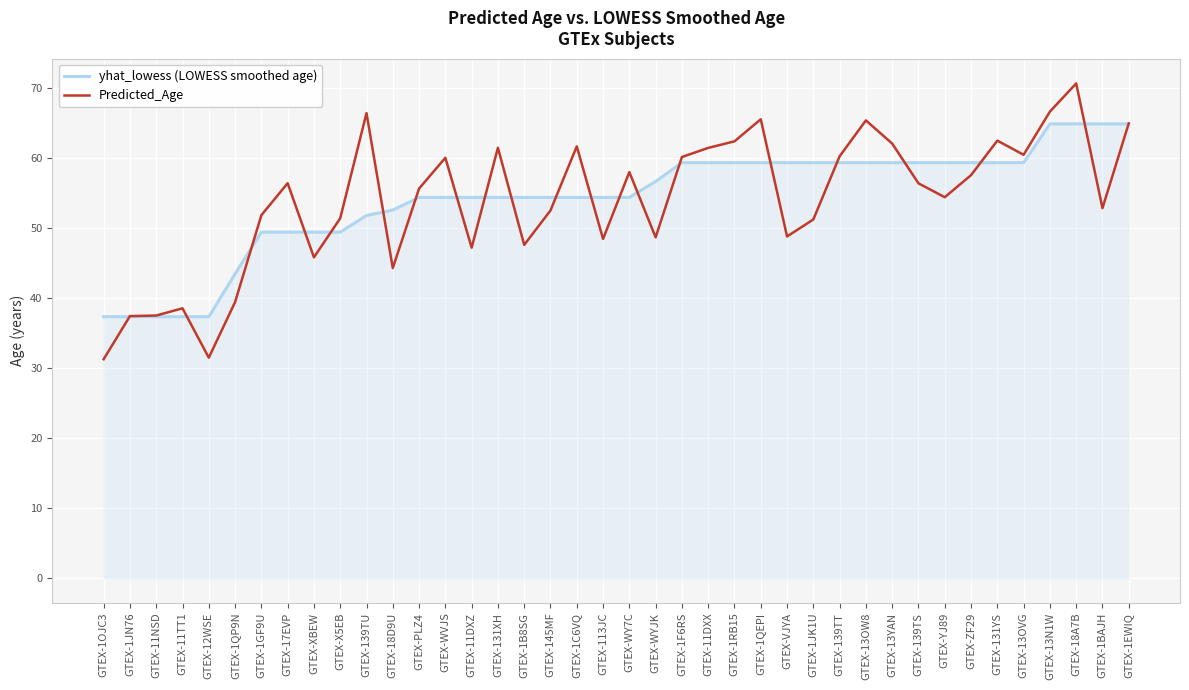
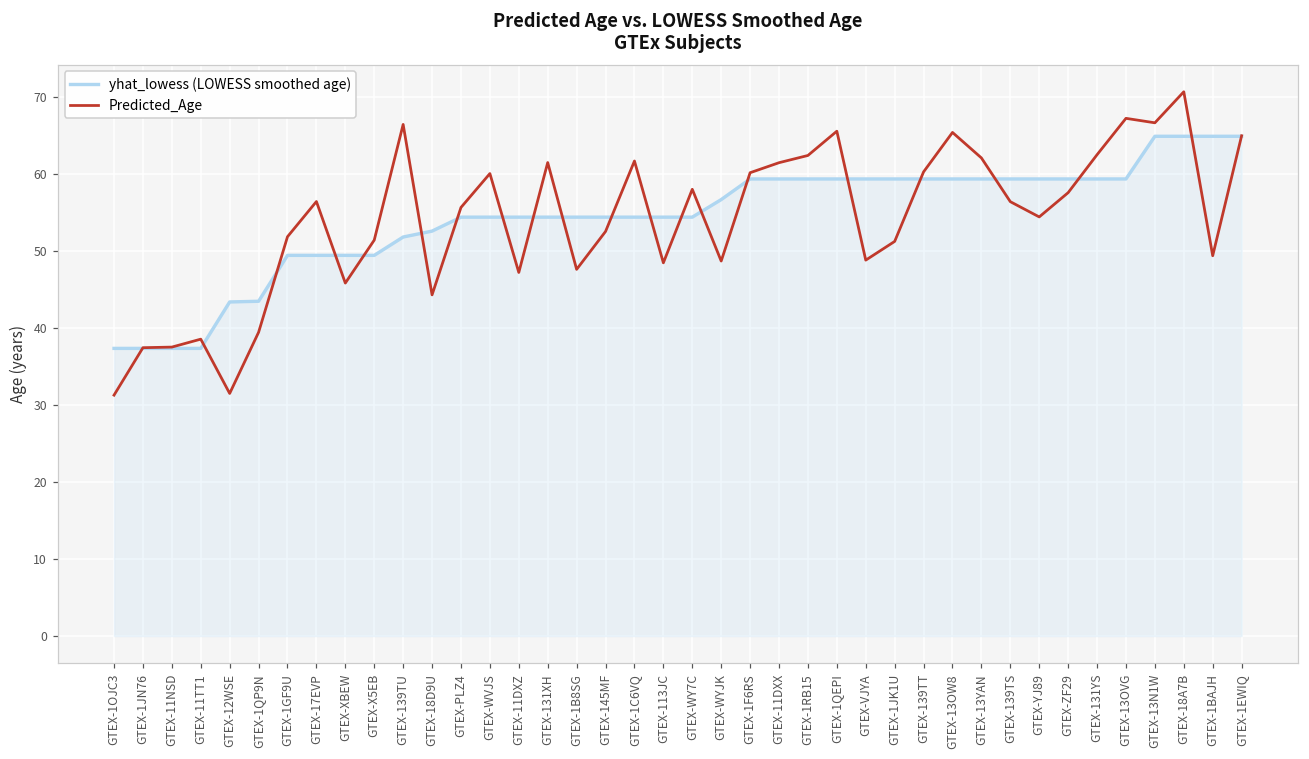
yhat_lowess (LOWESS smoothed age), GTEX-12WSE: 37 -> 43
Predicted_Age, GTEX-13OVG: 60 -> 67
Predicted_Age, GTEX-1BAJH: 53 -> 49
